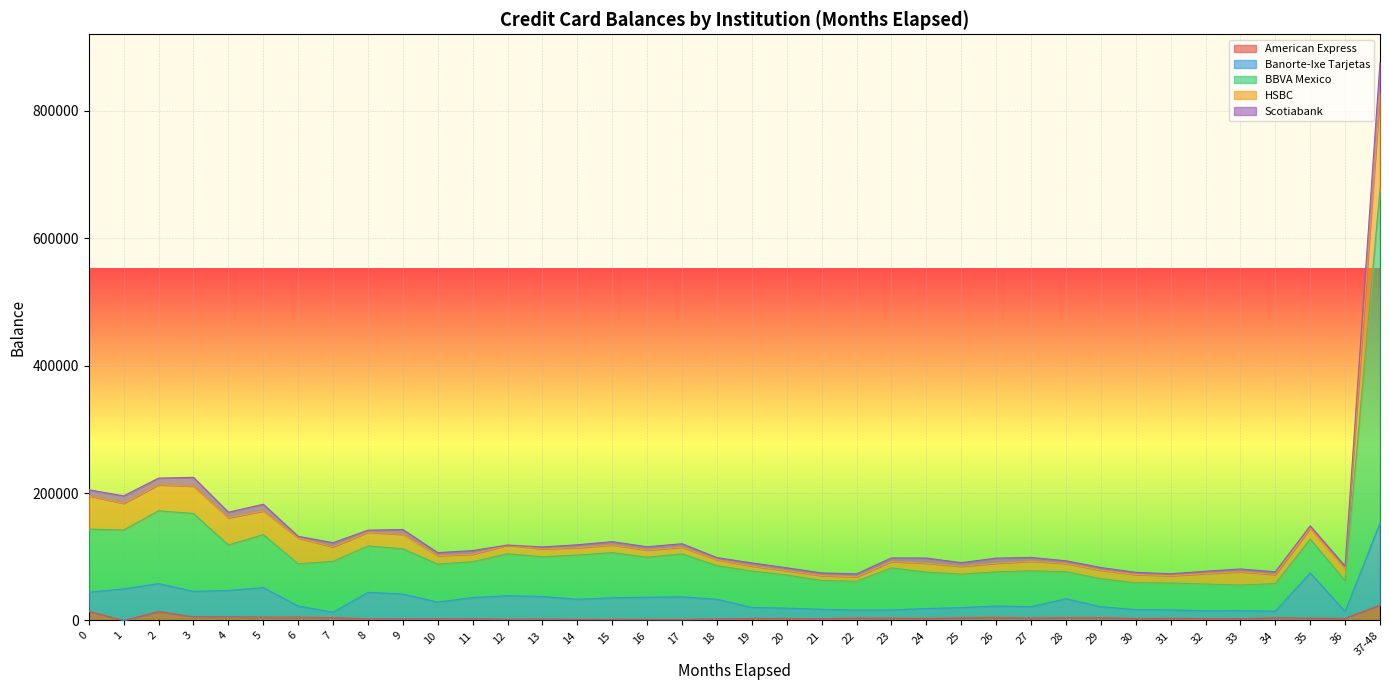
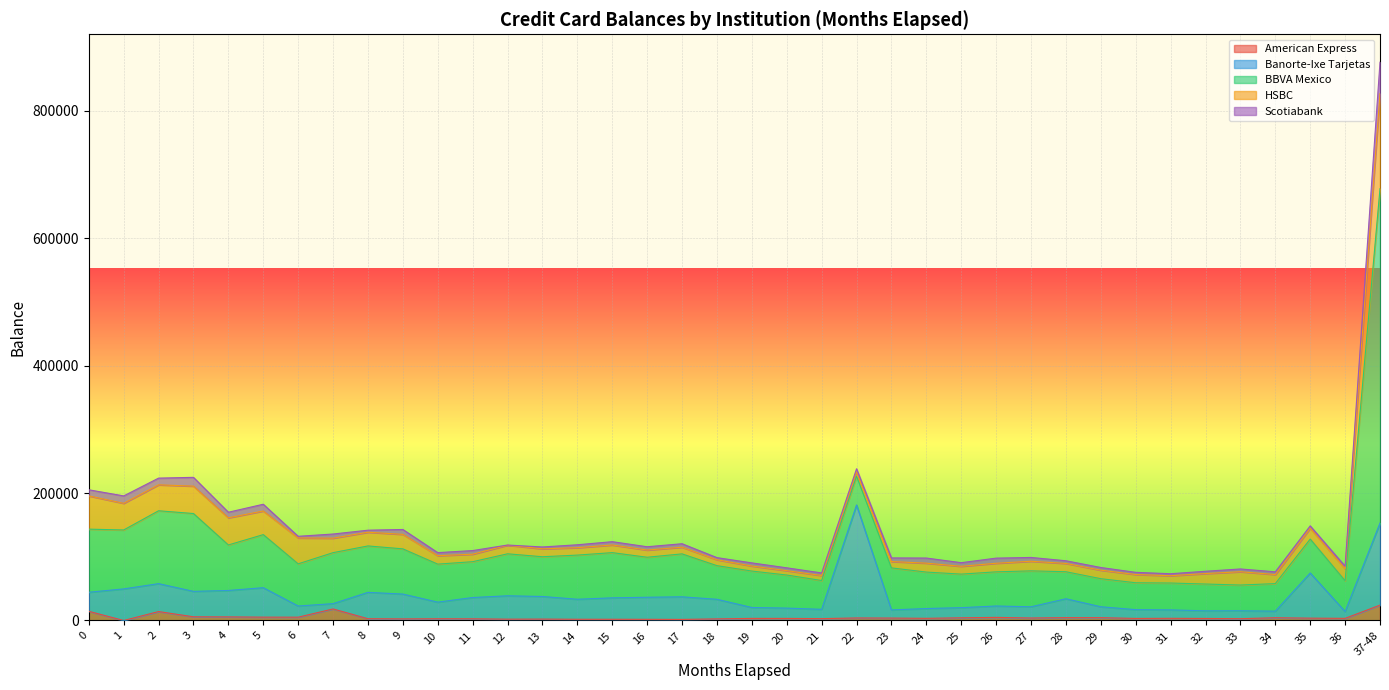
American Express, 7: 0 -> 20000
Banorte-Ixe Tarjetas, 22: 10000 -> 180000
